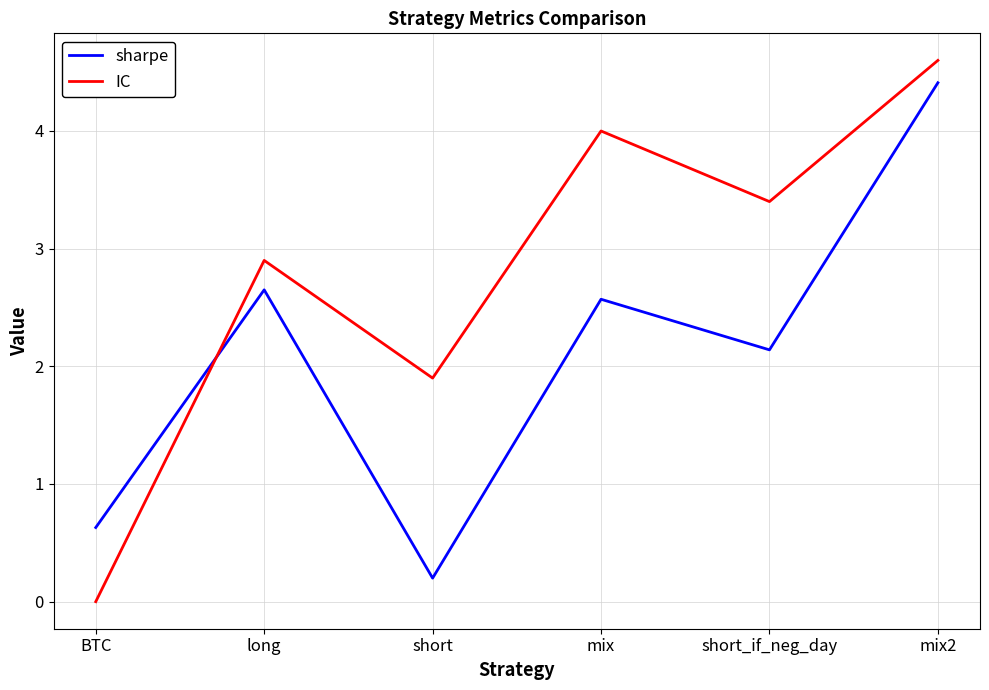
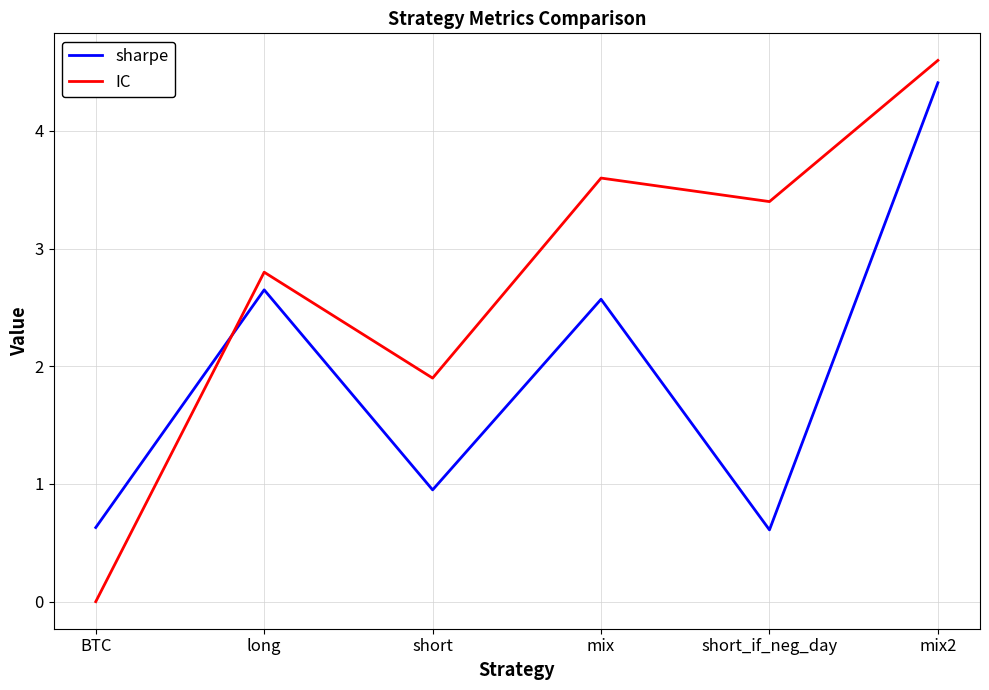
IC, long: 2.9 -> 2.8
sharpe, short: 0.20 -> 0.95
IC, mix: 4.0 -> 3.6
sharpe, short_if_neg_day: 2.14 -> 0.61
